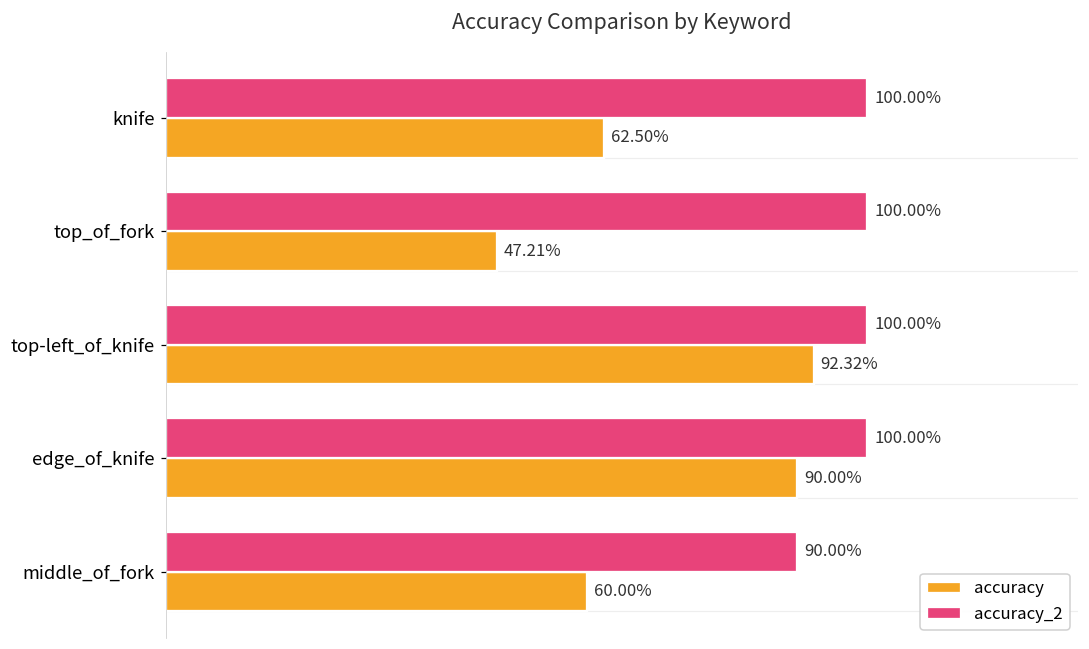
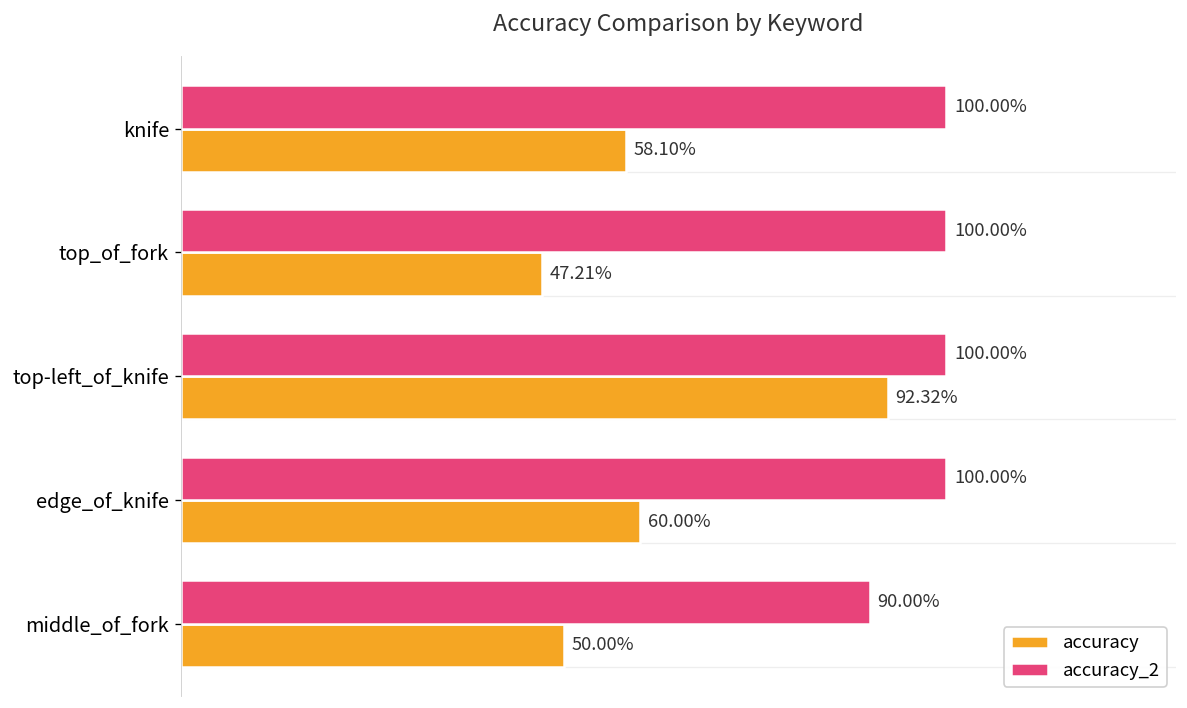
accuracy, knife: 62.50% -> 58.10%
accuracy, edge_of_knife: 90.00% -> 60.00%
accuracy, middle_of_fork: 60.00% -> 50.00%
